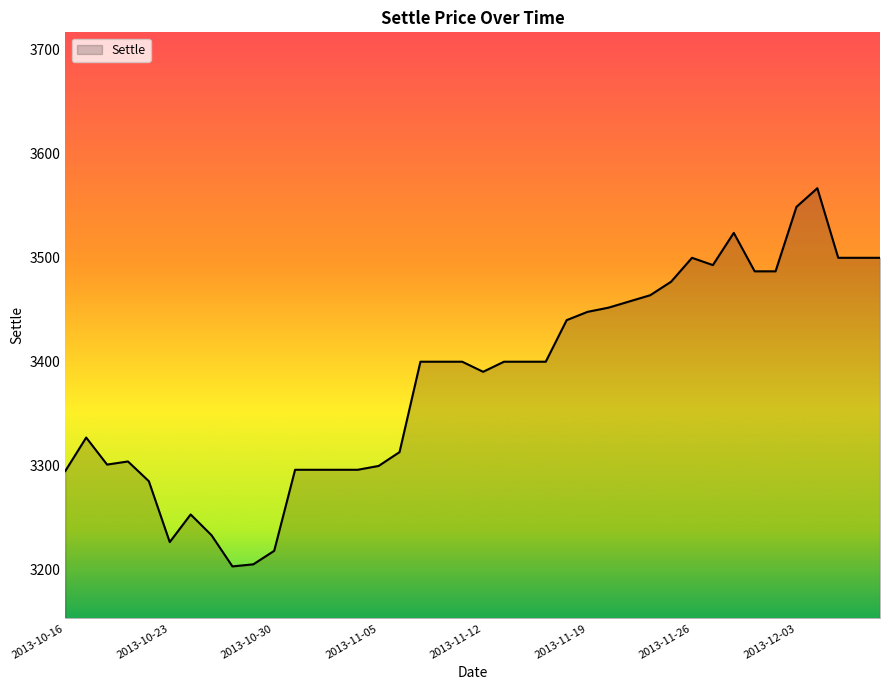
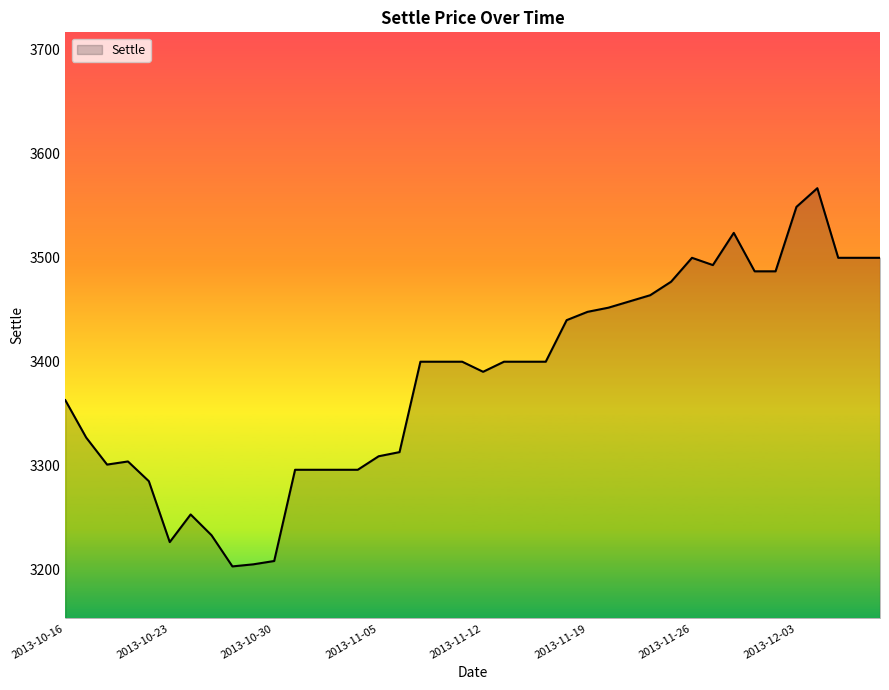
2013-10-16: 3295 -> 3363
2013-10-30: 3218 -> 3208
2013-11-05: 3300 -> 3309
